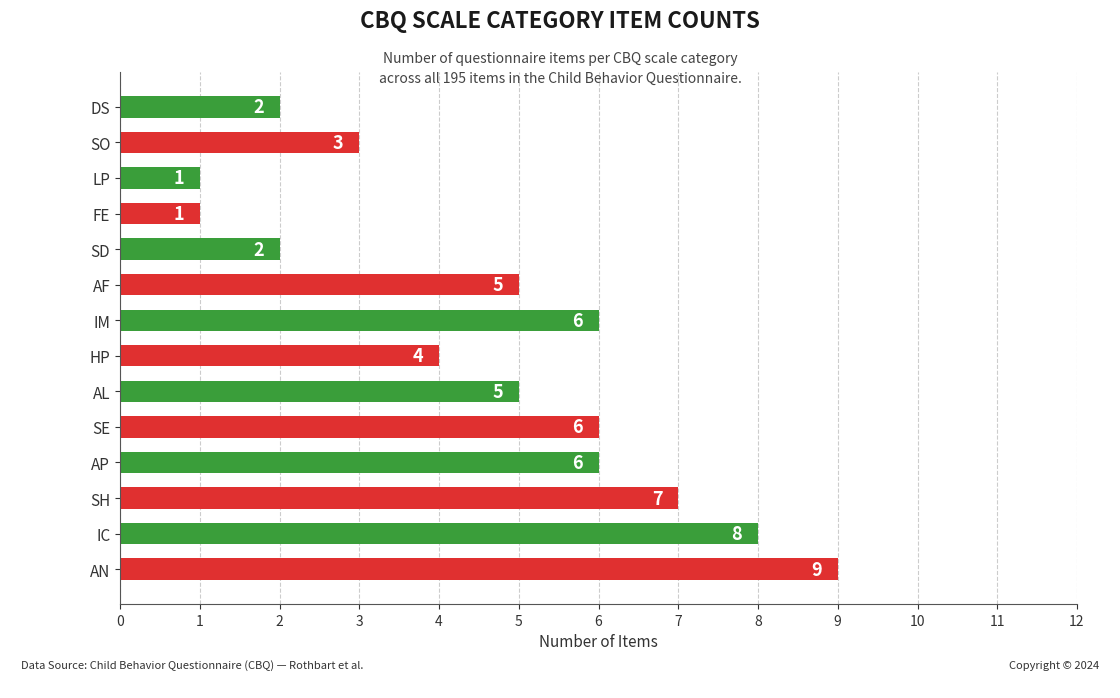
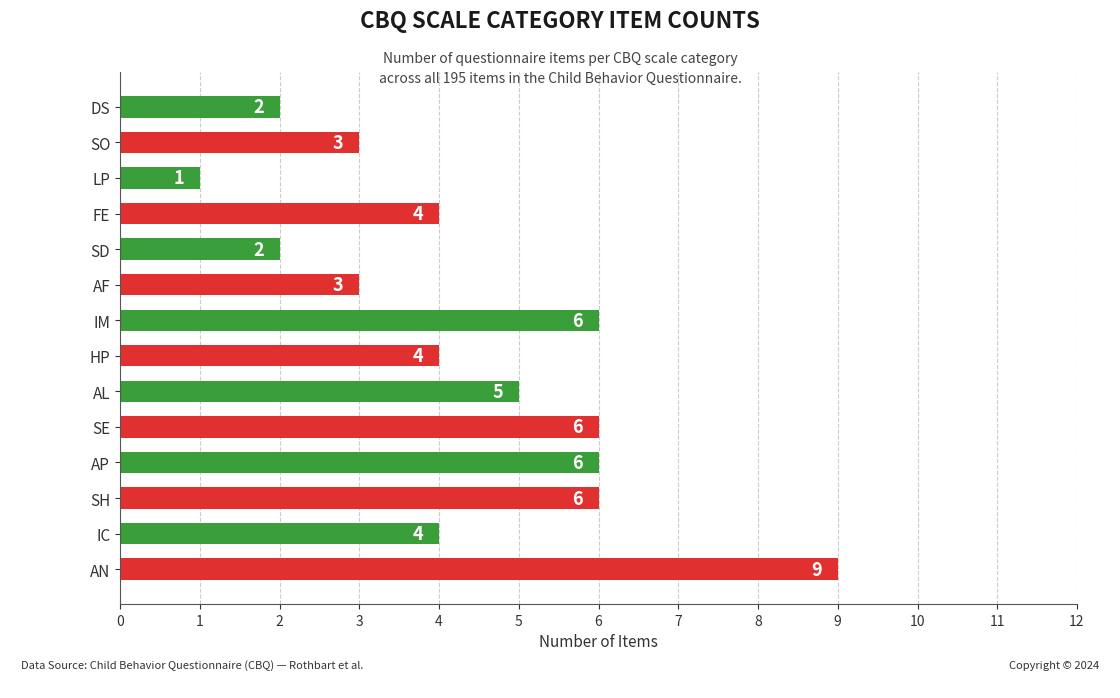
FE: 1 -> 4
AF: 5 -> 3
SH: 7 -> 6
IC: 8 -> 4
